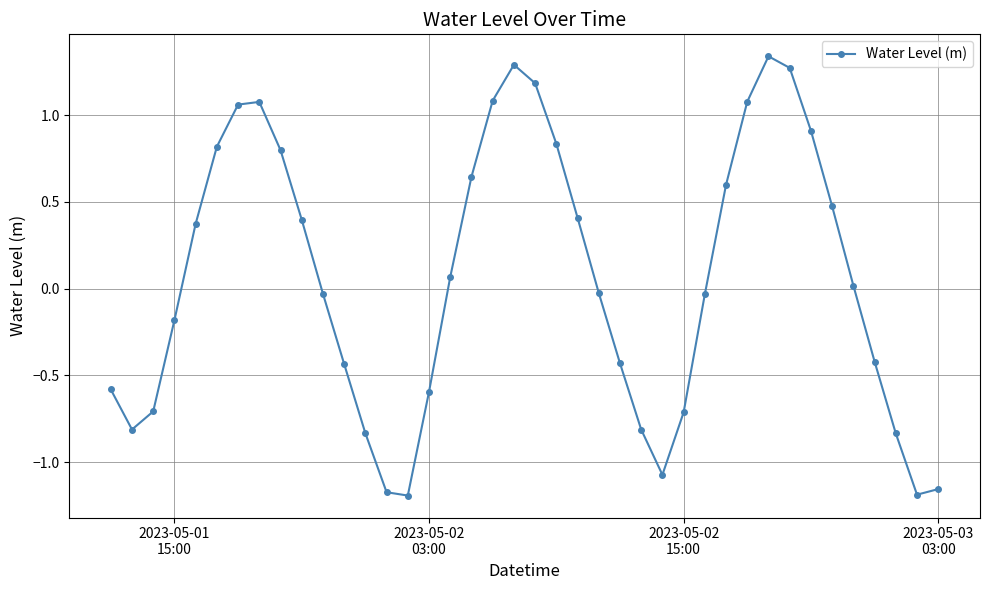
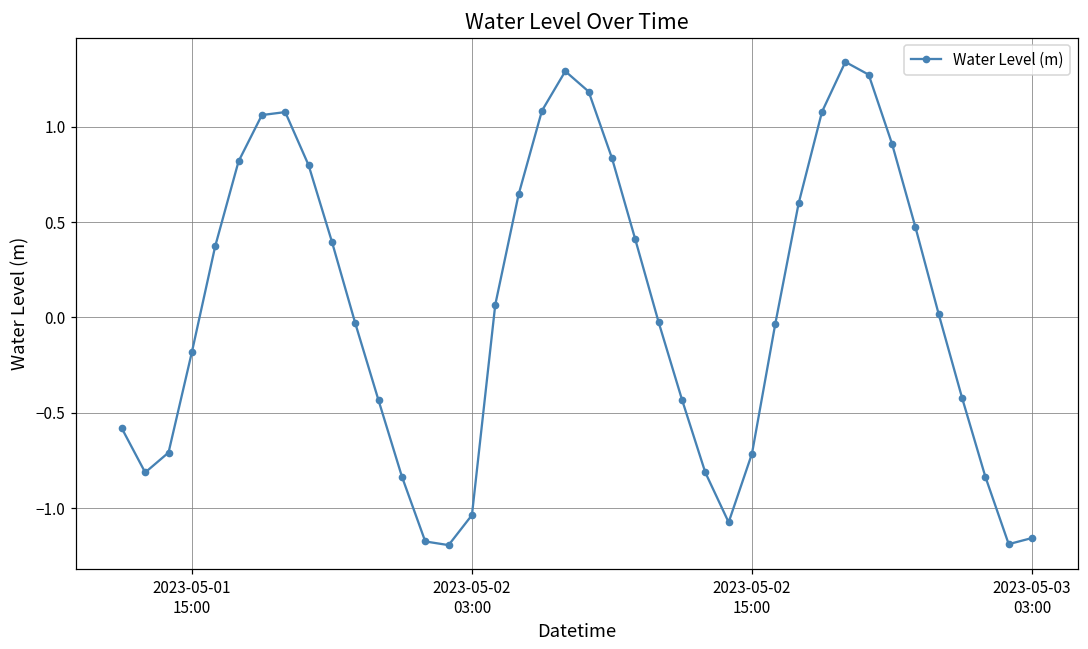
2023-05-02 03:00: -0.59 -> -1.04
